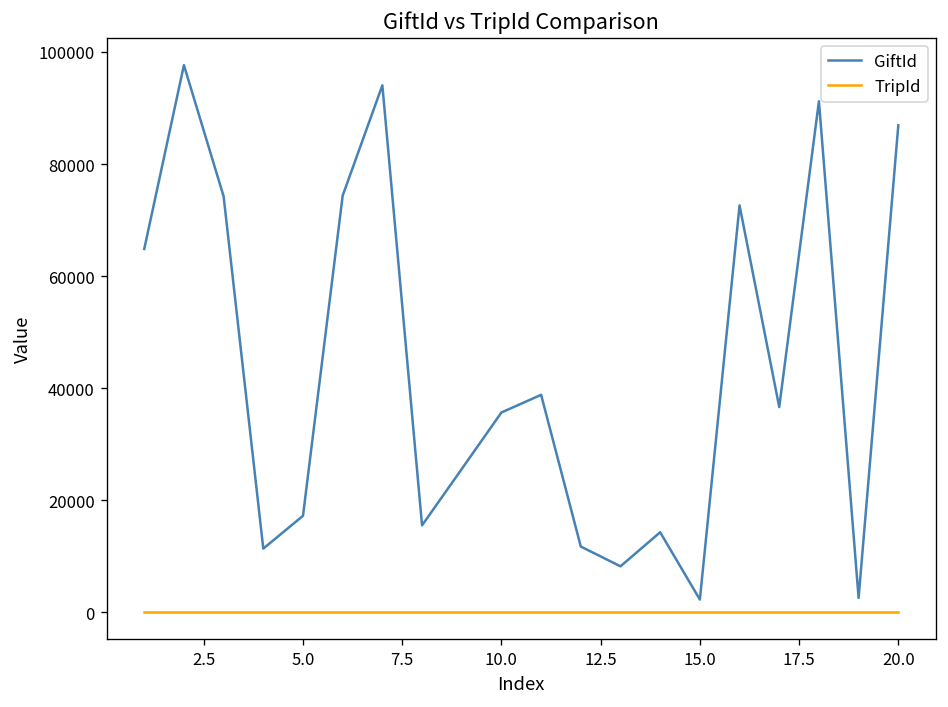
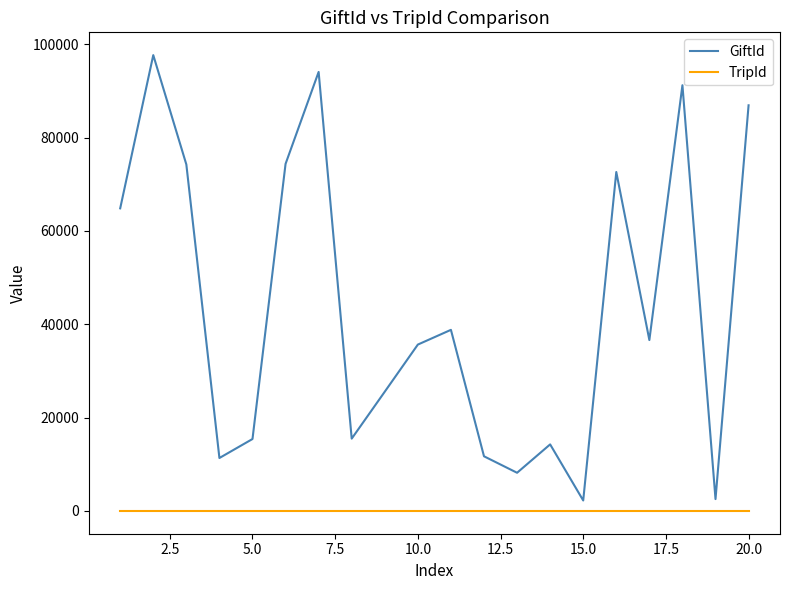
GiftId, 5.0: 17000 -> 15000
